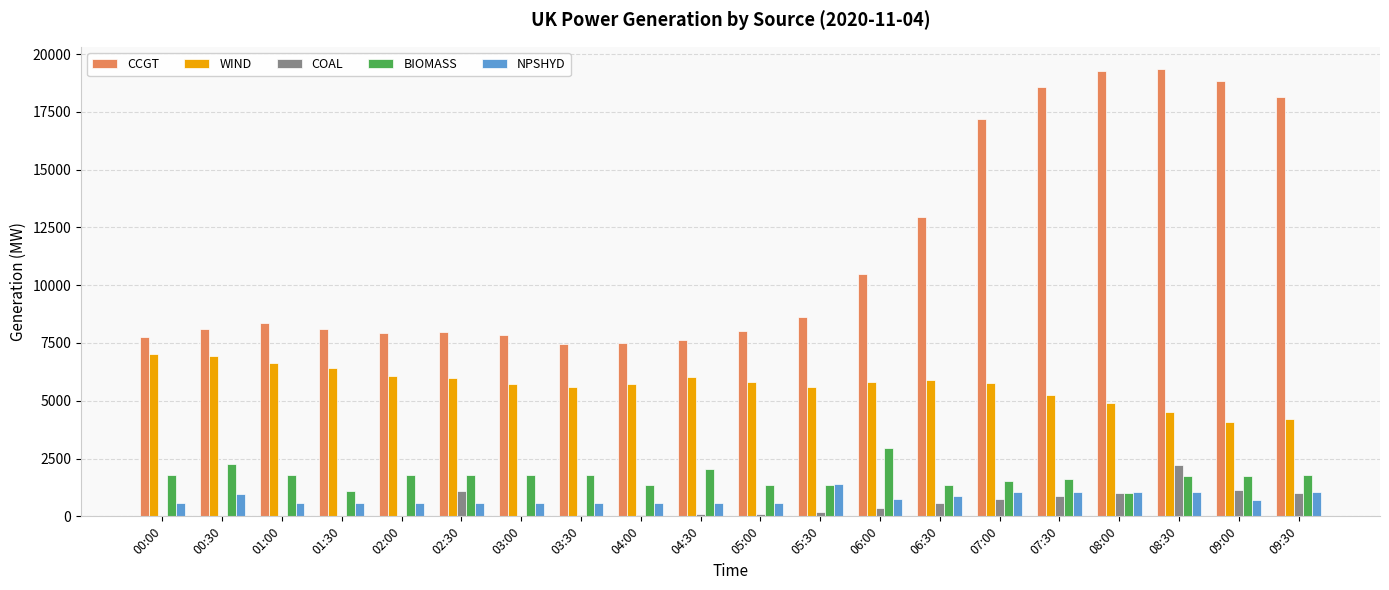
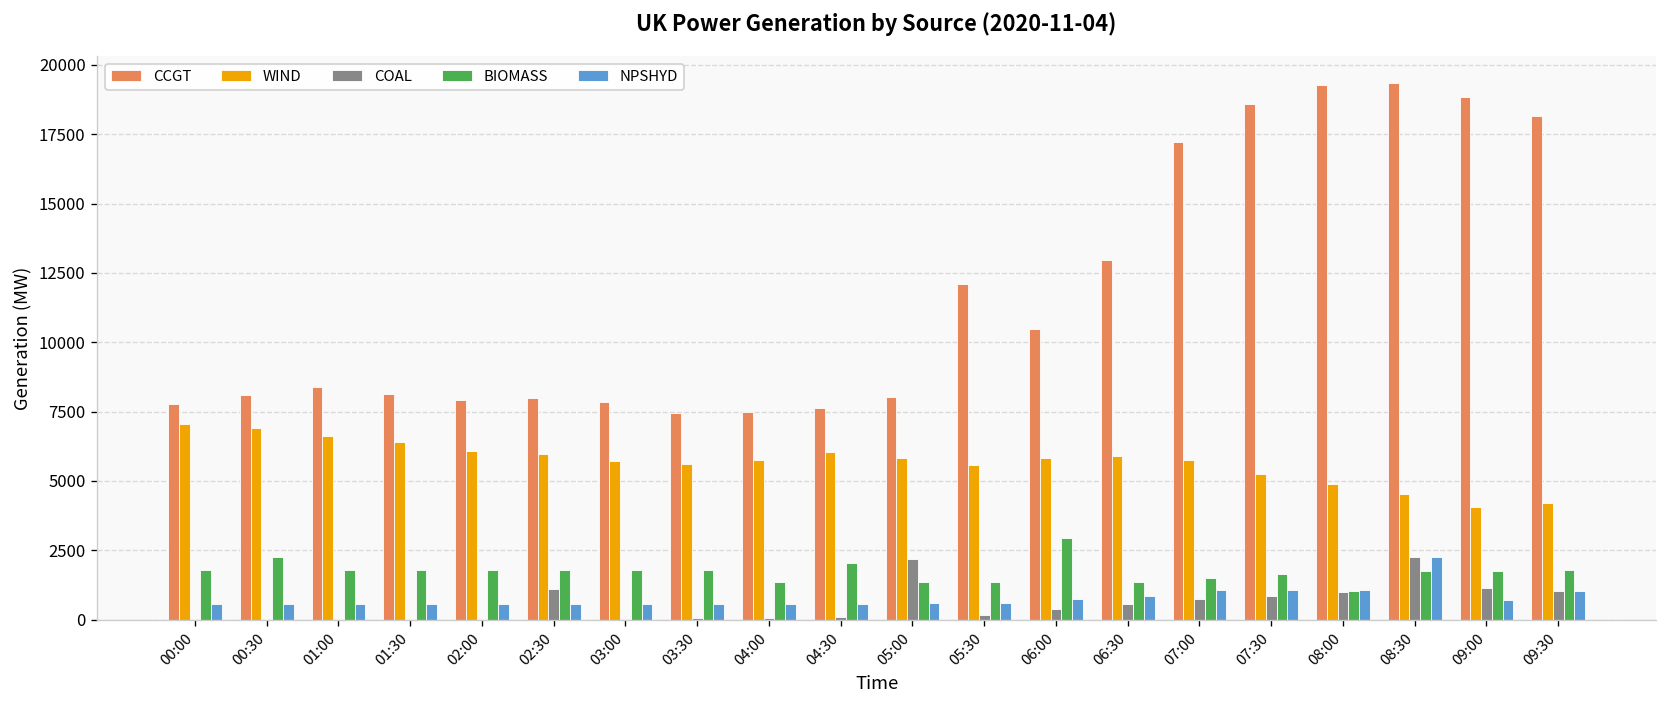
NPSHYD, 00:30: 1000 -> 600
BIOMASS, 01:30: 1100 -> 1800
COAL, 05:00: 100 -> 2200
CCGT, 05:30: 8600 -> 12100
NPSHYD, 05:30: 1400 -> 600
NPSHYD, 08:30: 1100 -> 2200
